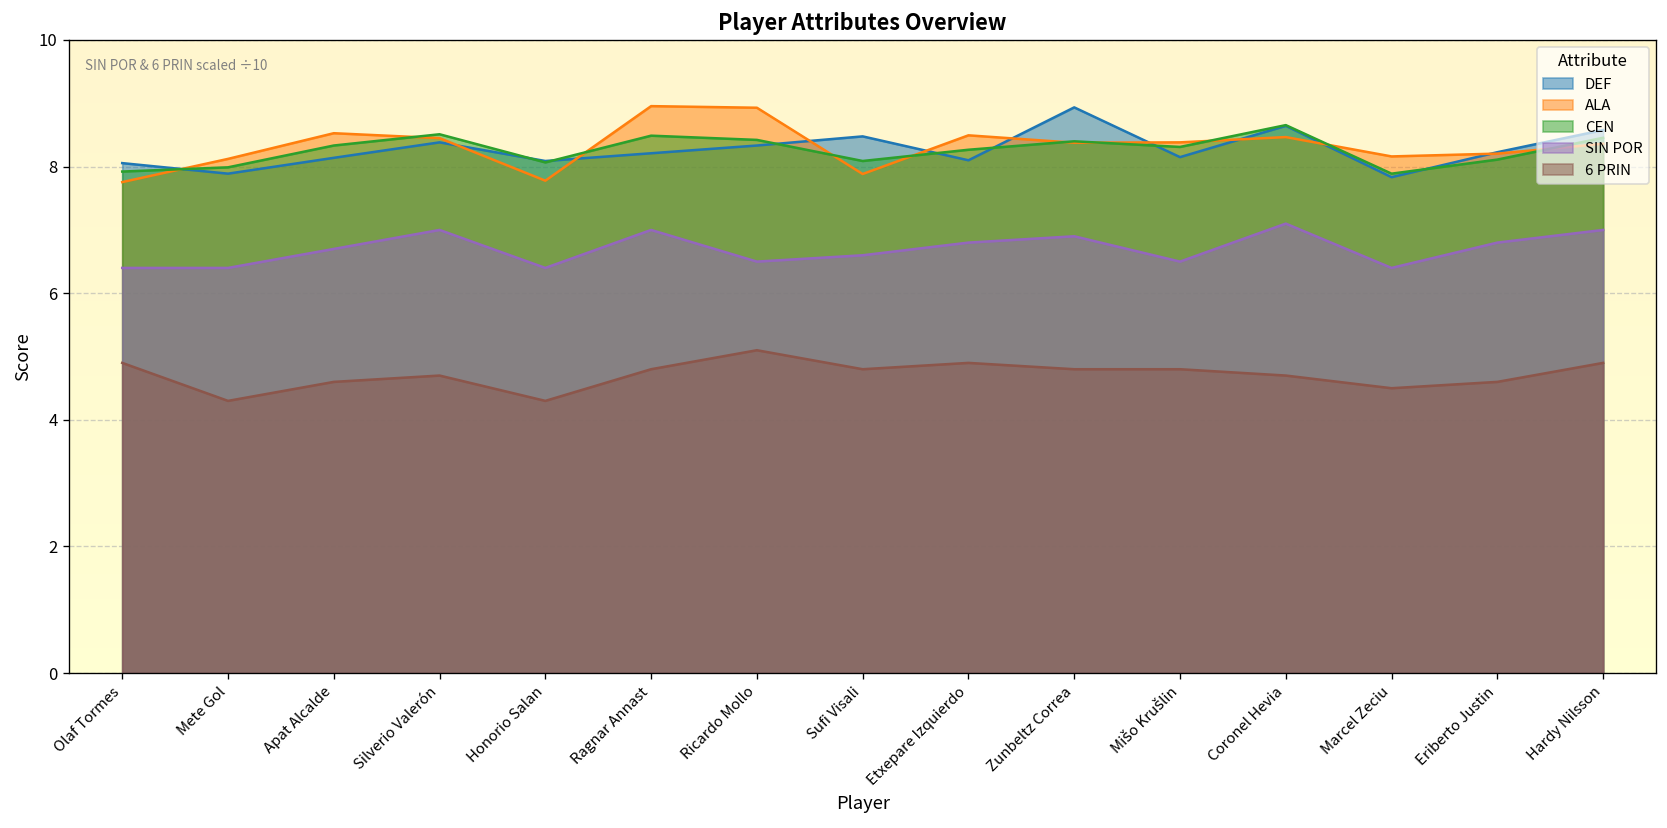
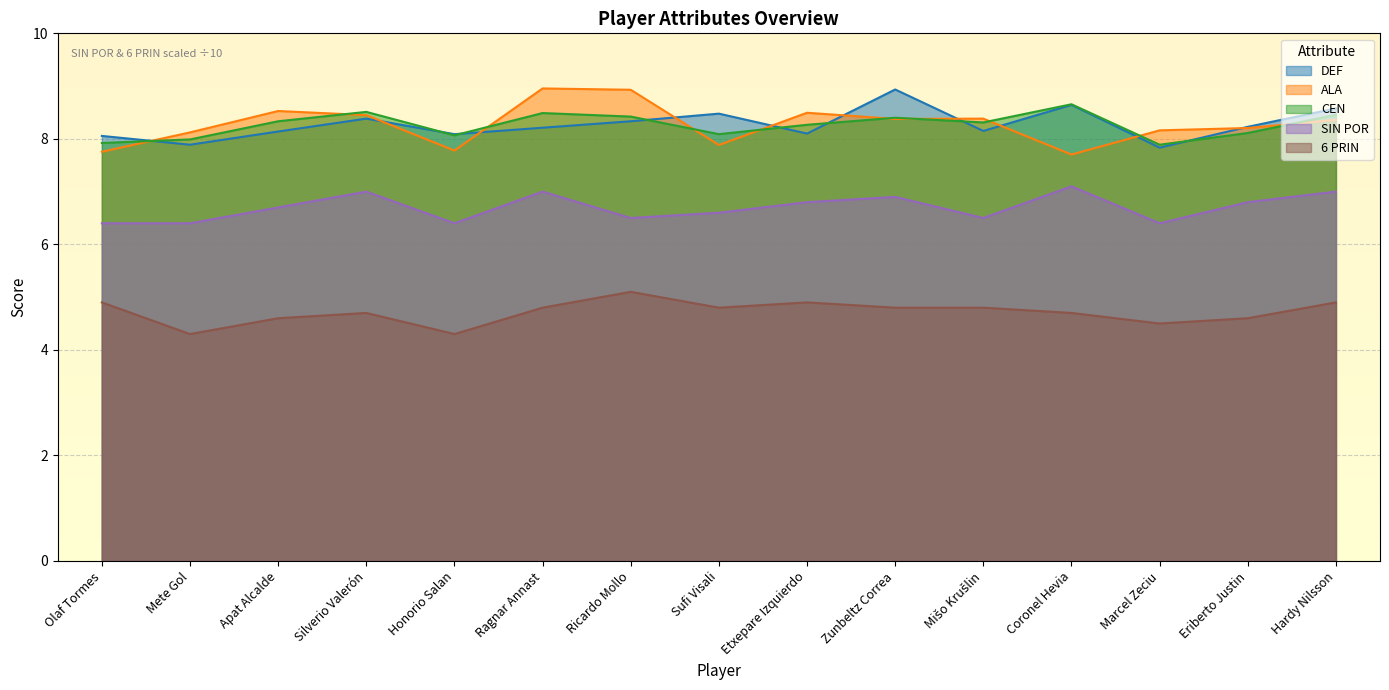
ALA, Coronel Hevia: 8.5 -> 7.7
